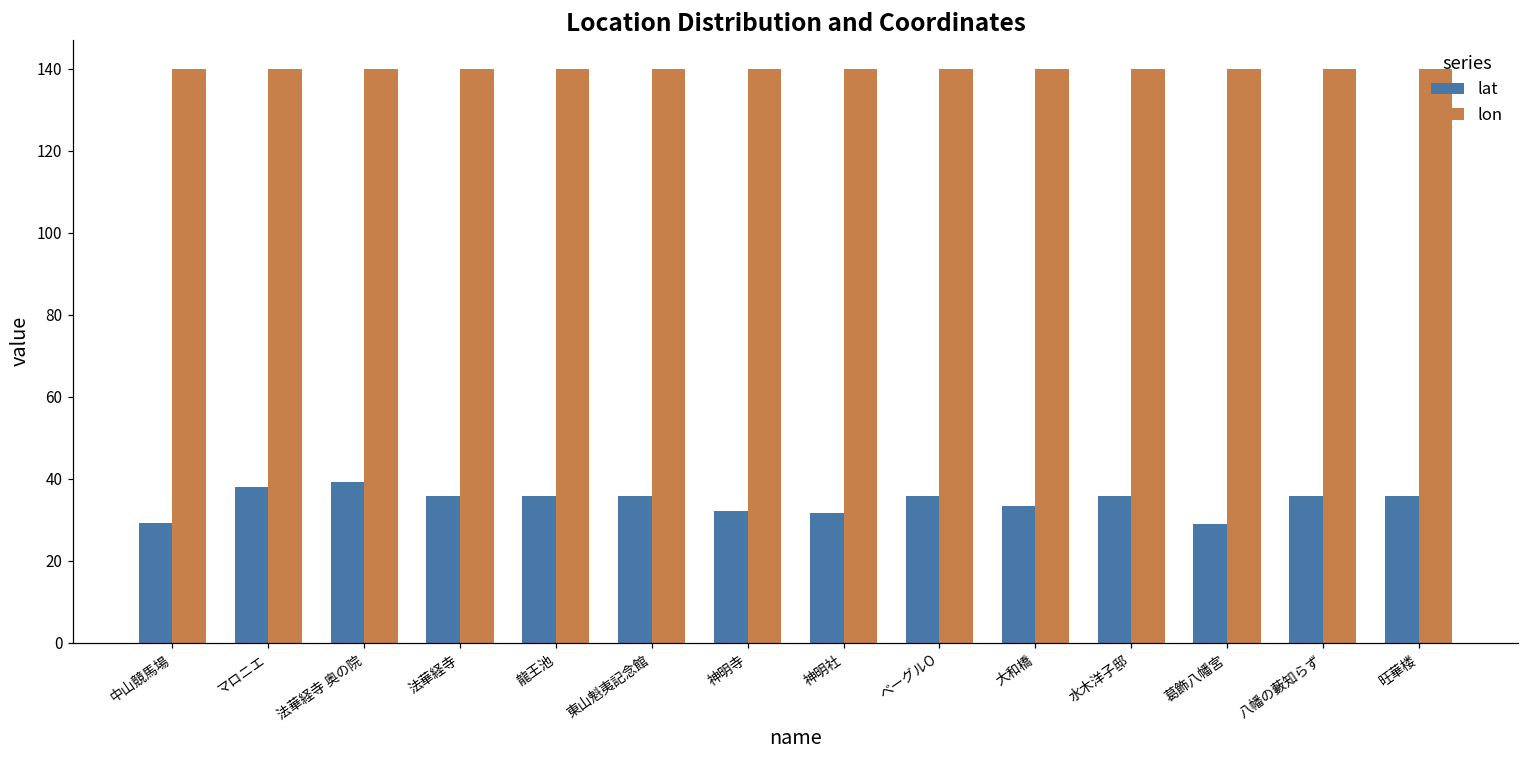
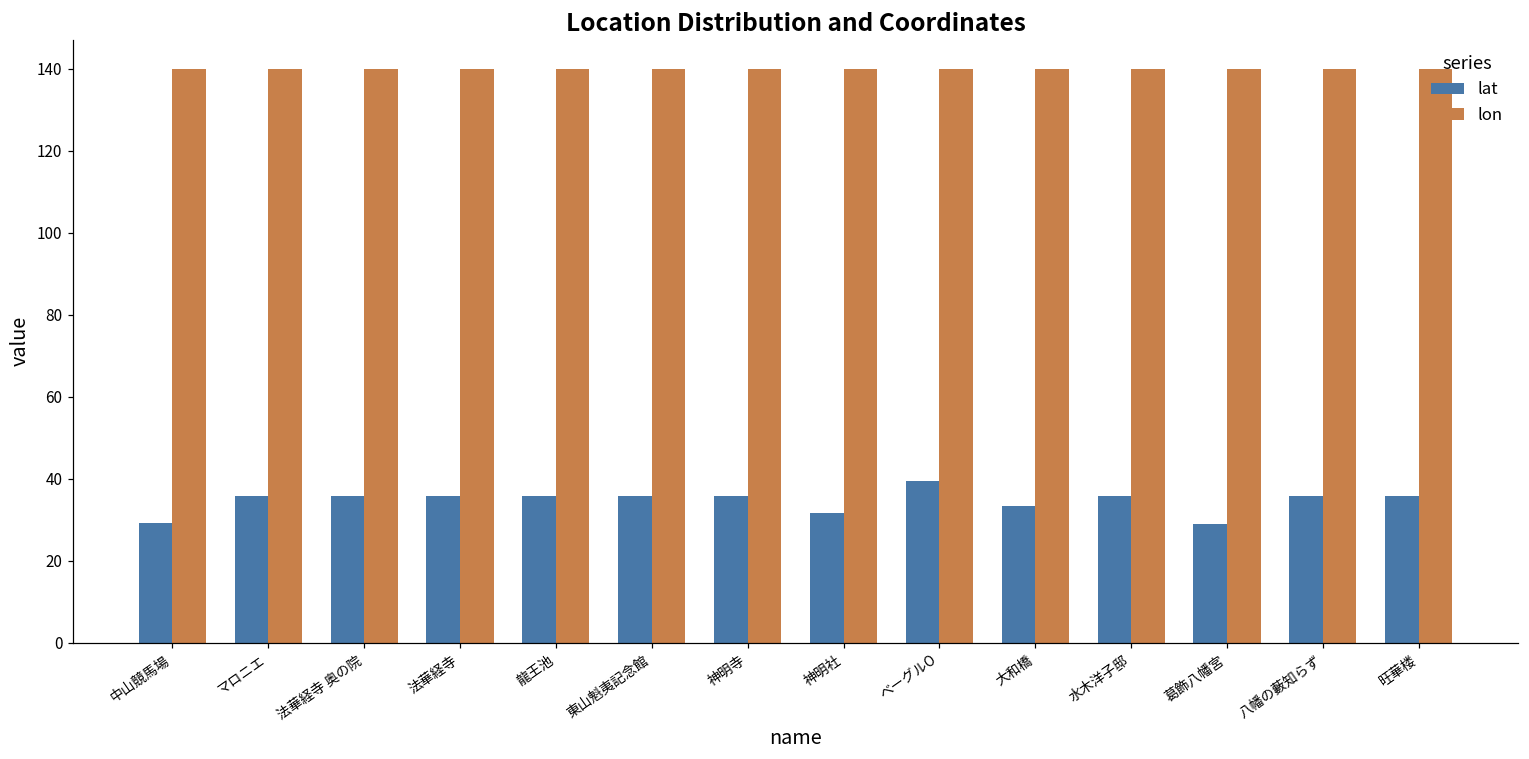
lat, マロニエ: 38 -> 36
lat, 法華経寺 奥の院: 39 -> 36
lat, 神明寺: 32 -> 36
lat, ベーグルO: 36 -> 40
